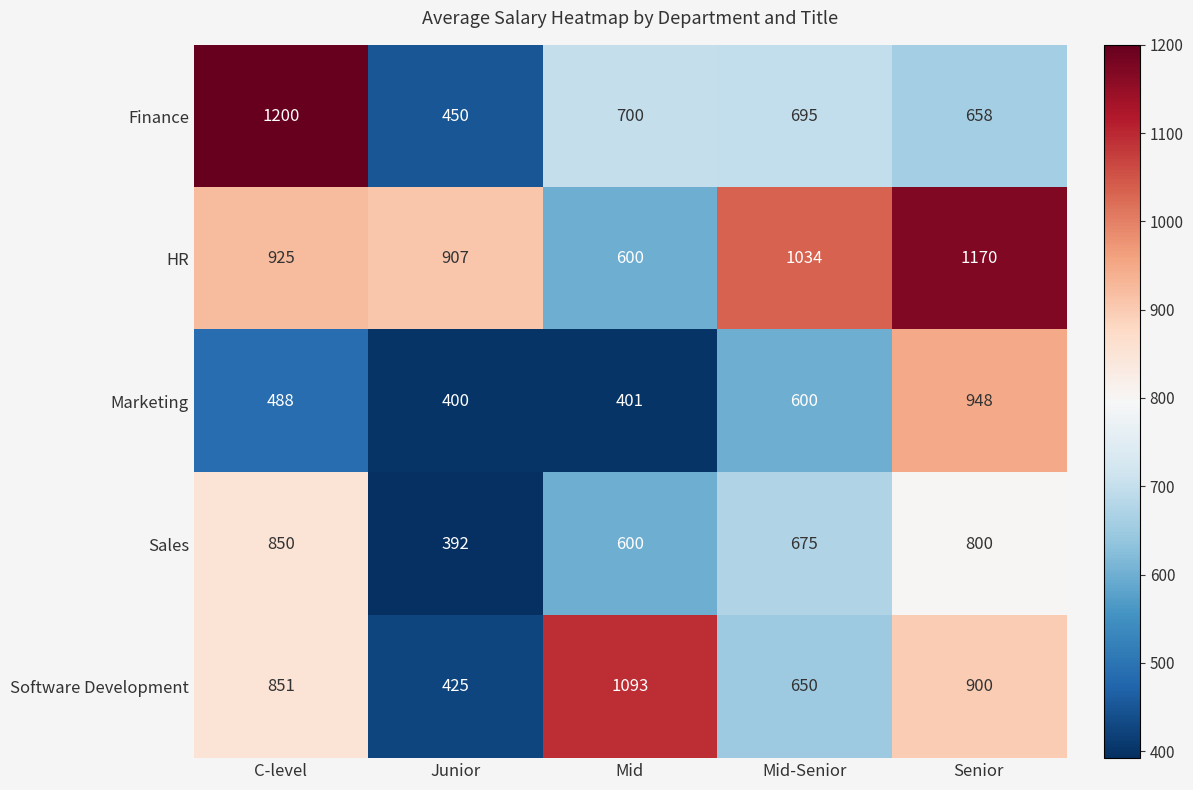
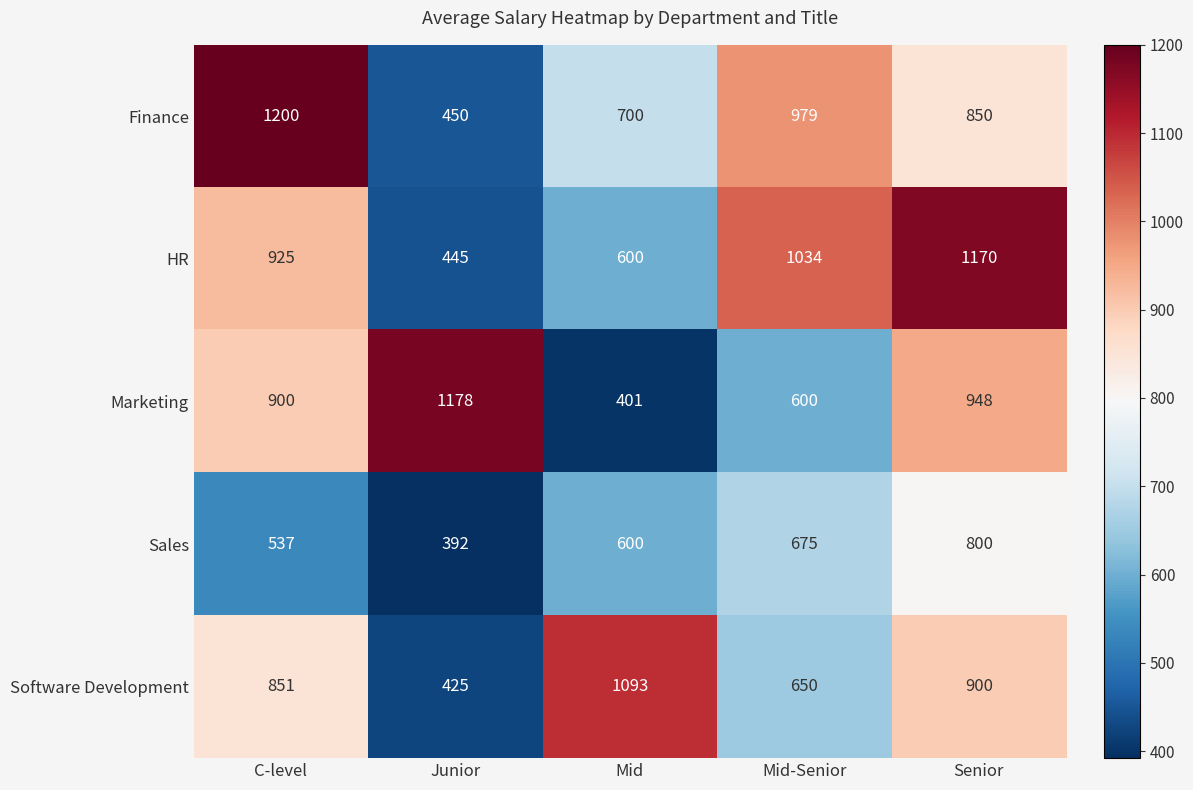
Finance, Mid-Senior: 695 -> 979
Finance, Senior: 658 -> 850
HR, Junior: 907 -> 445
Marketing, C-level: 488 -> 900
Marketing, Junior: 400 -> 1178
Sales, C-level: 850 -> 537
